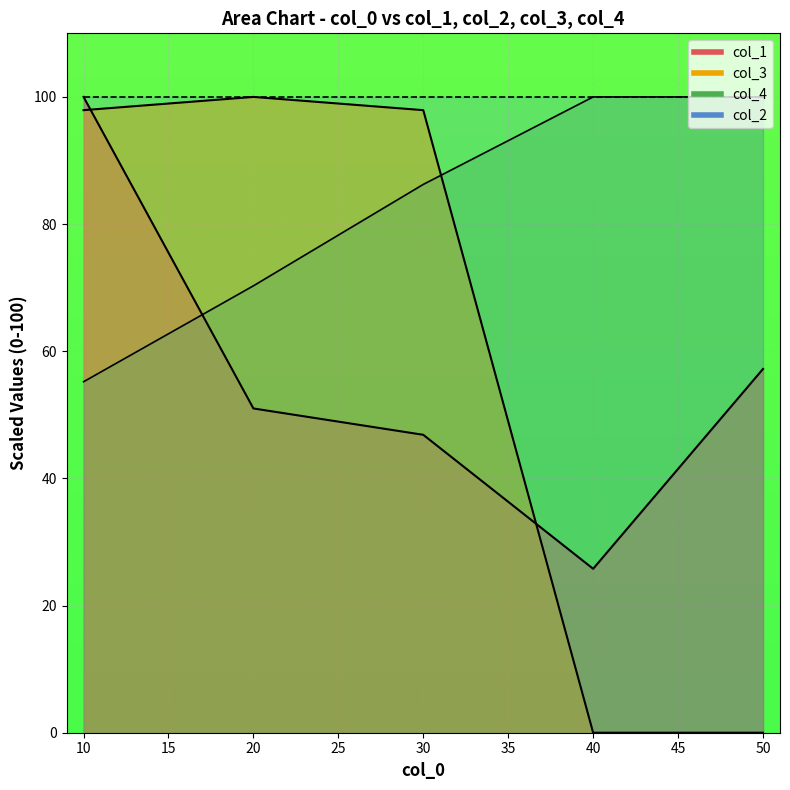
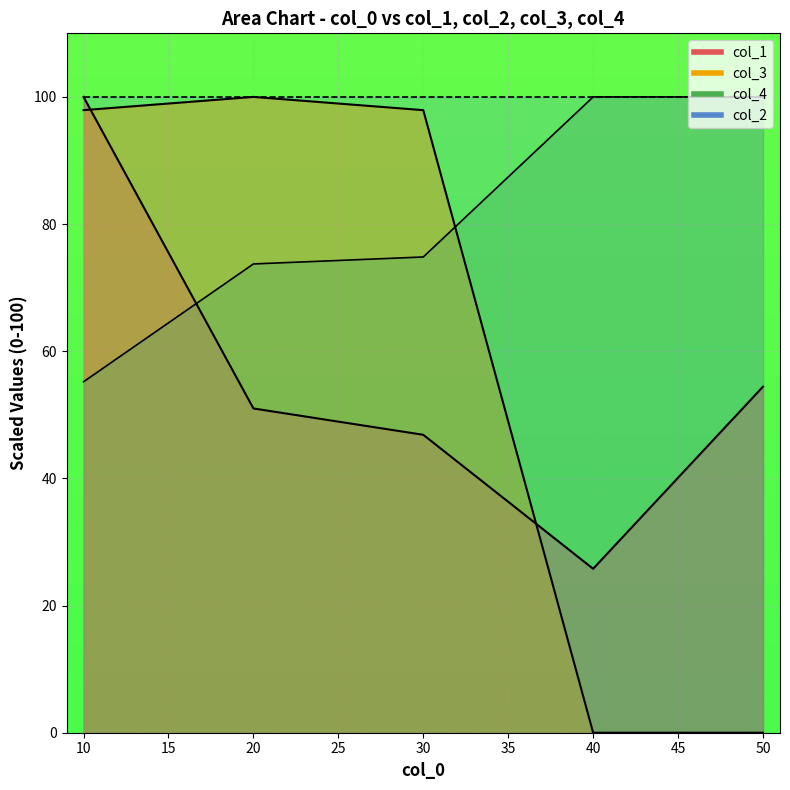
col_4, 20: 70 -> 74
col_4, 30: 86 -> 75
col_1, 50: 57 -> 54
